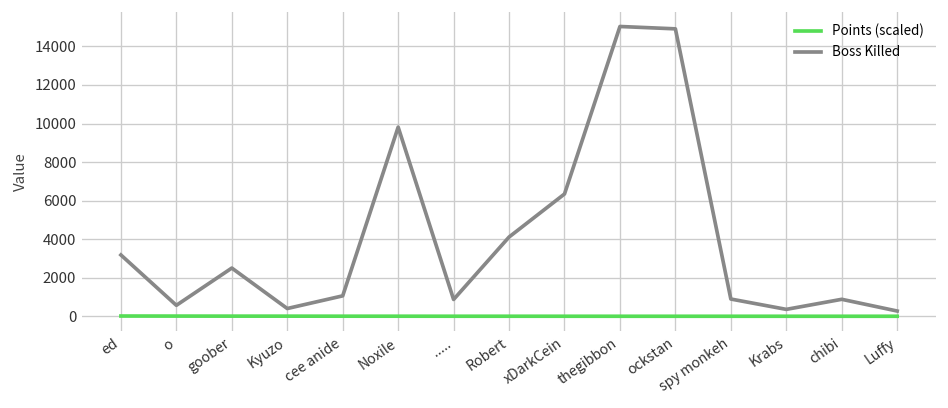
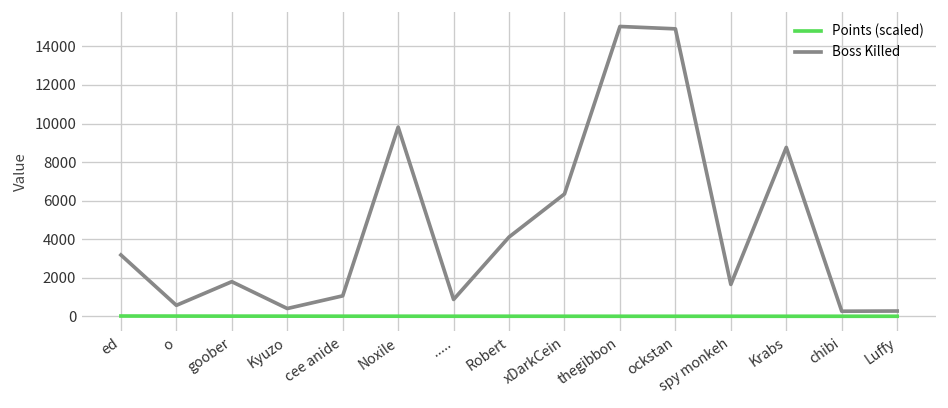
Boss Killed, goober: 2500 -> 1800
Boss Killed, spy monkeh: 900 -> 1700
Boss Killed, Krabs: 400 -> 8800
Boss Killed, chibi: 900 -> 300
